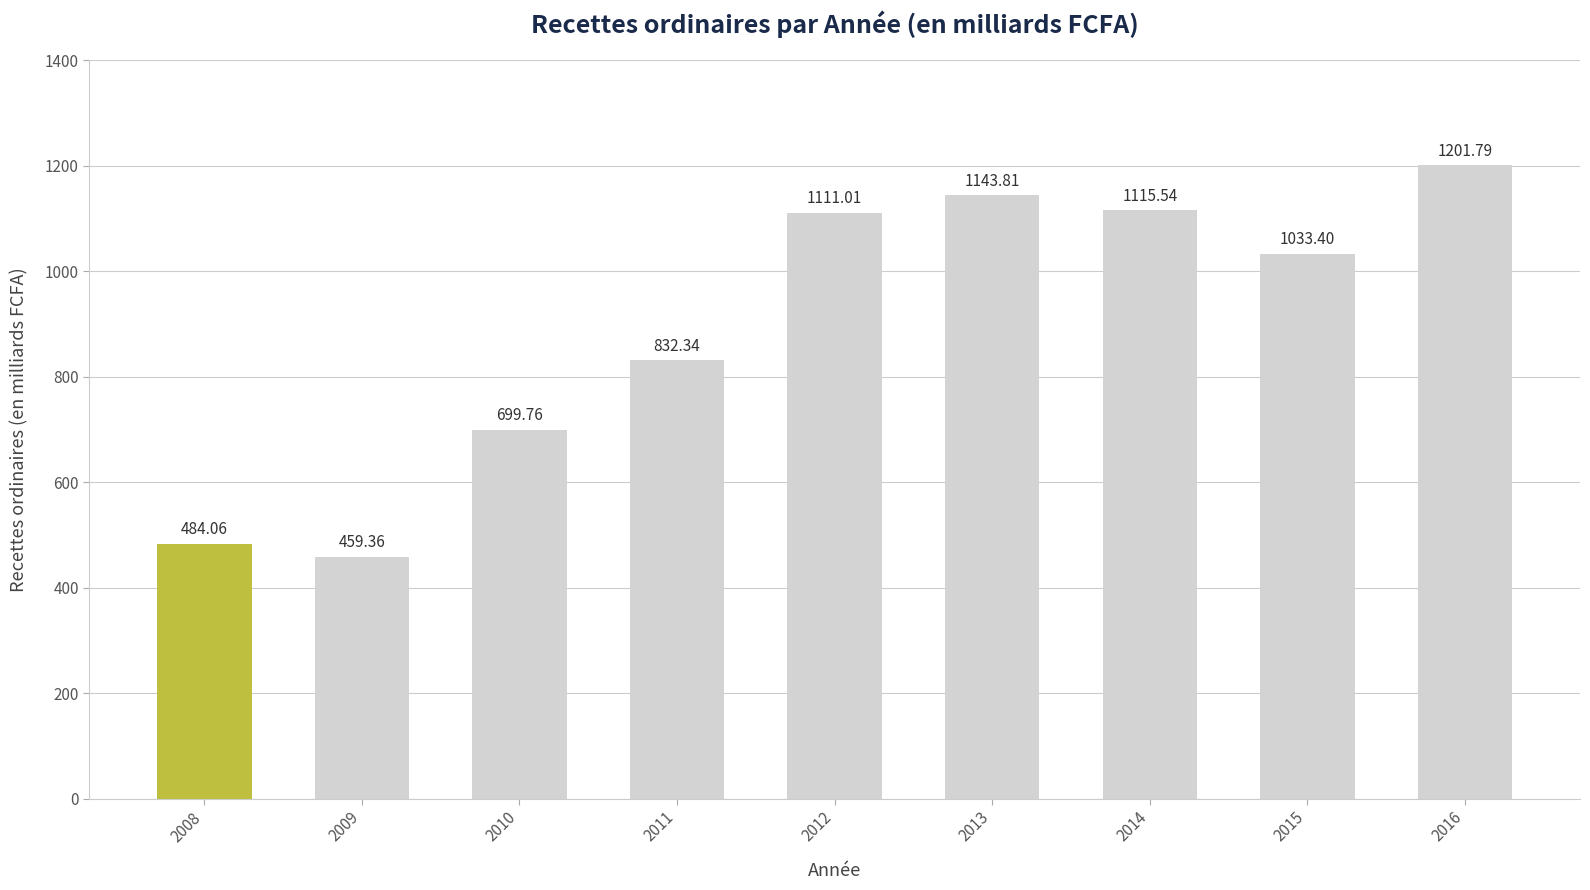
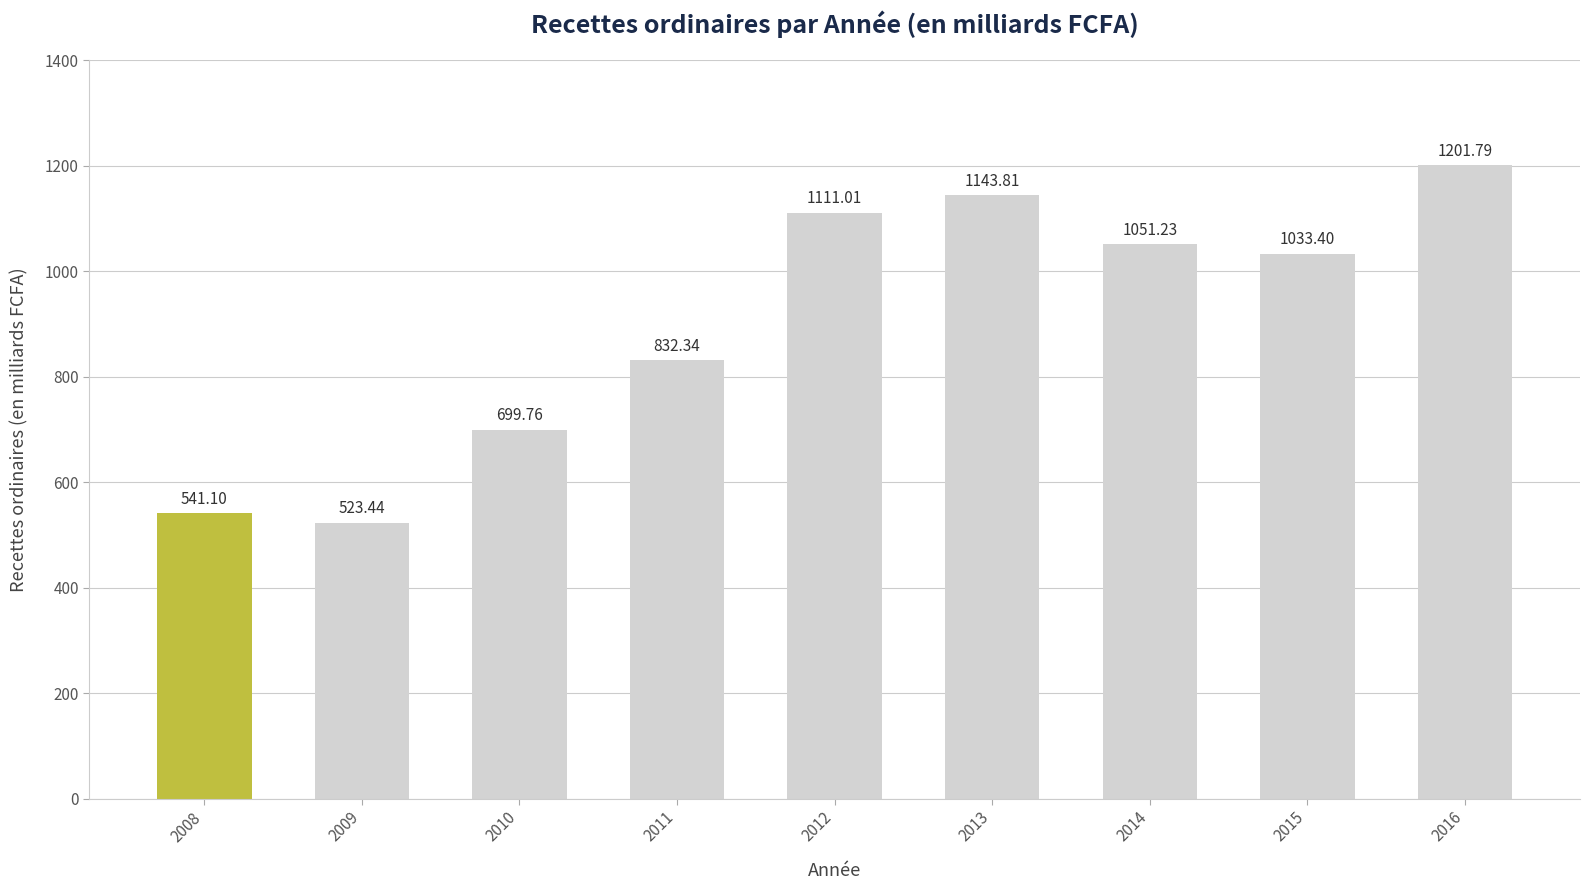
2008: 484.06 -> 541.10
2009: 459.36 -> 523.44
2014: 1115.54 -> 1051.23
